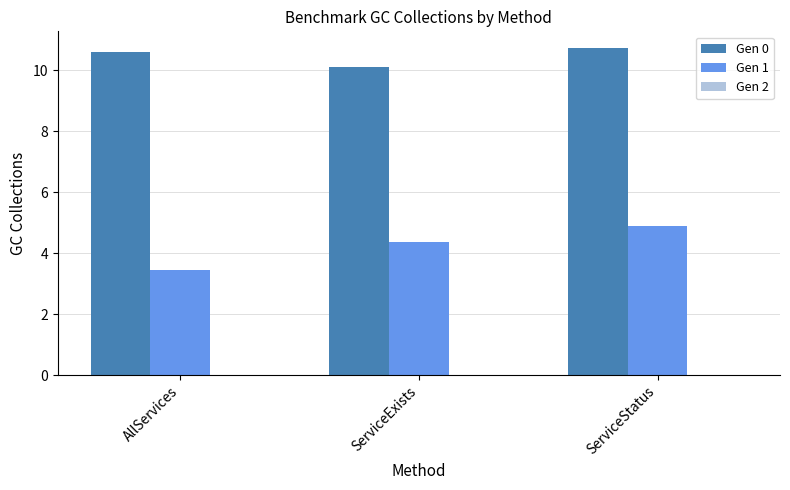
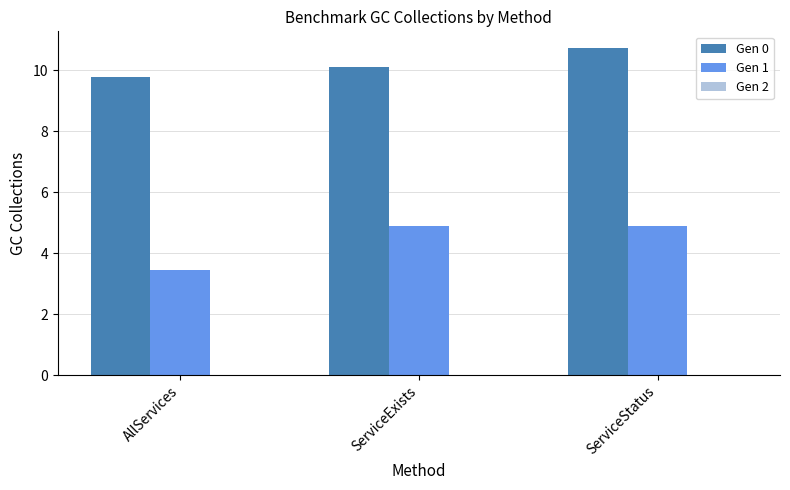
Gen 0, AllServices: 10.6 -> 9.8
Gen 1, ServiceExists: 4.4 -> 4.9
